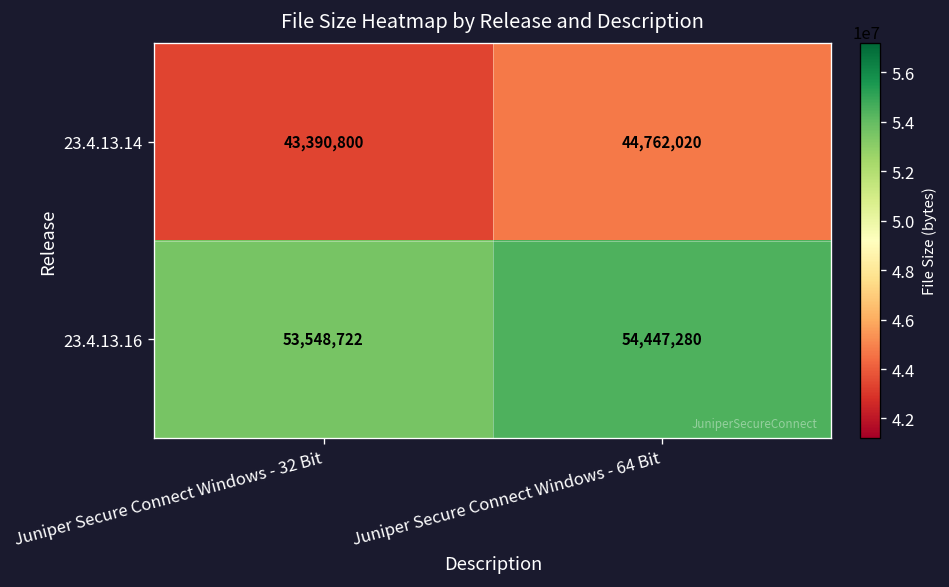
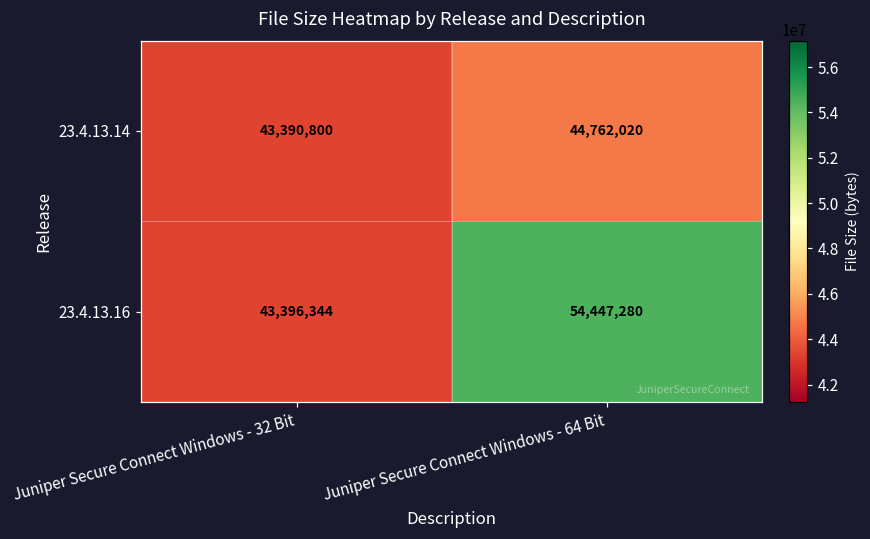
23.4.13.16, Juniper Secure Connect Windows - 32 Bit: 53,548,722 -> 43,396,344
